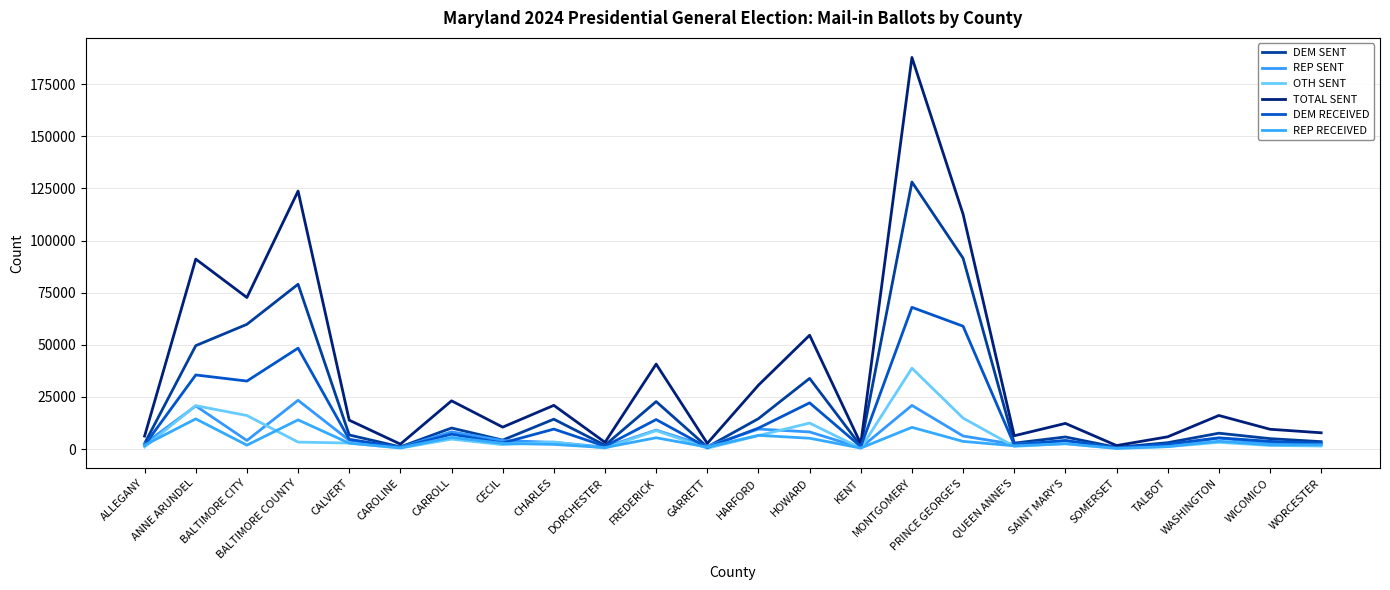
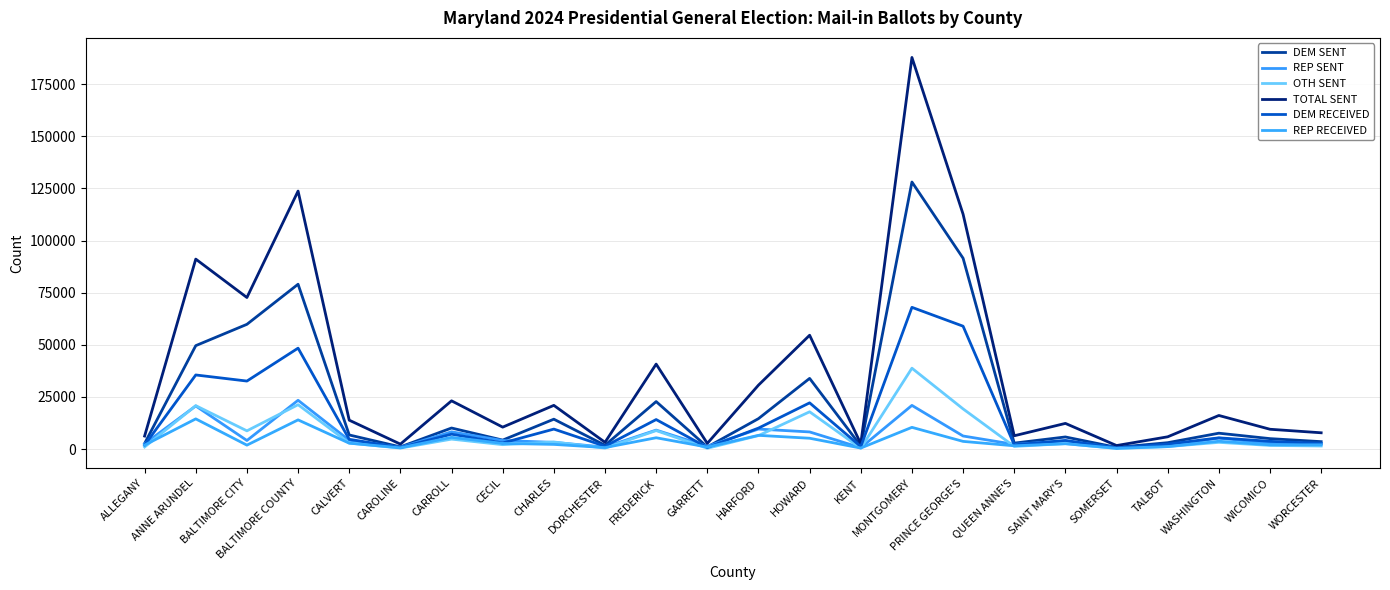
OTH SENT, BALTIMORE CITY: 16000 -> 9000
OTH SENT, BALTIMORE COUNTY: 3000 -> 21000
OTH SENT, HOWARD: 12000 -> 18000
OTH SENT, PRINCE GEORGE'S: 15000 -> 19000
